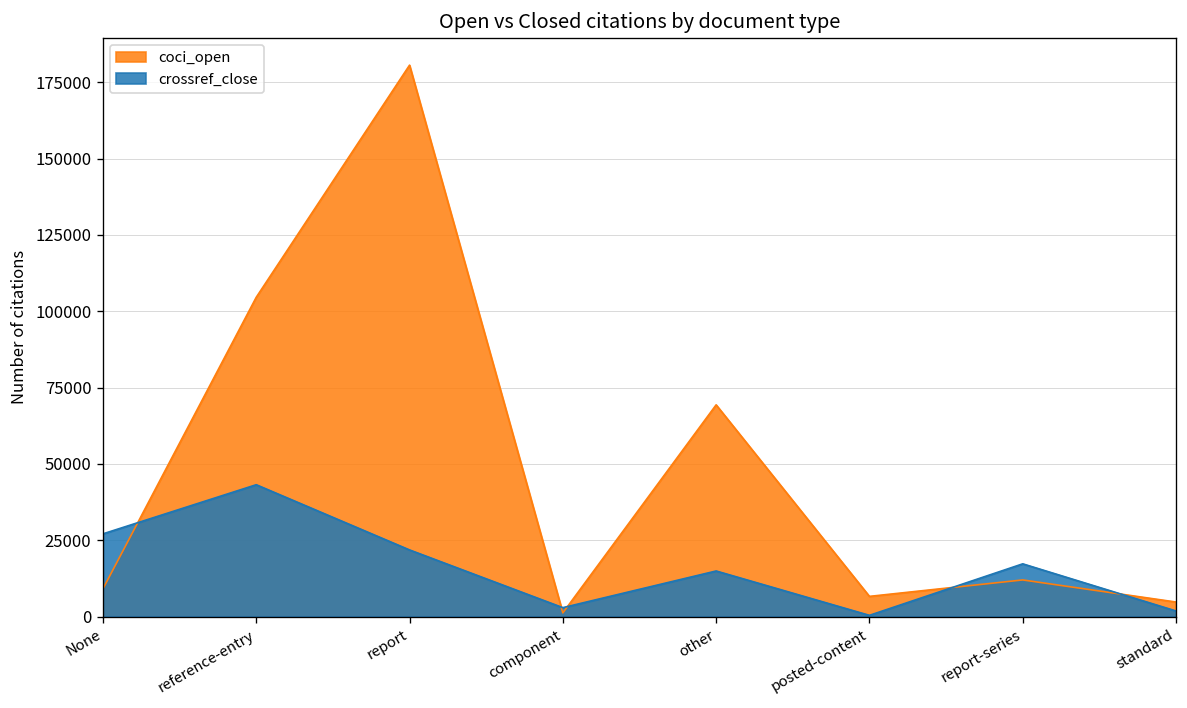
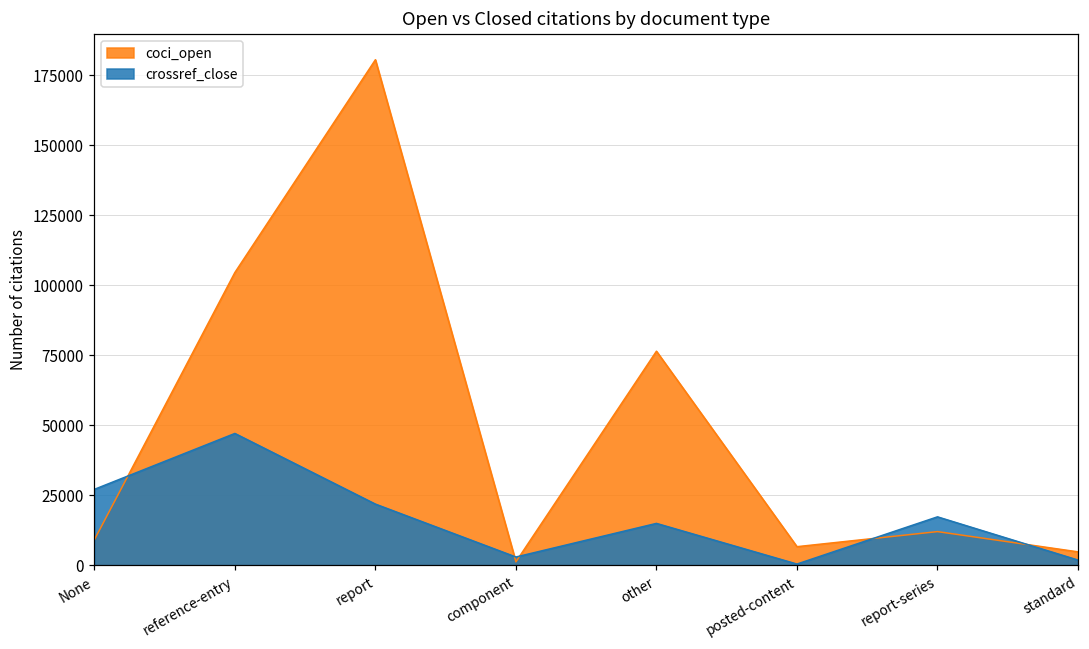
crossref_close, reference-entry: 43000 -> 47000
coci_open, other: 69000 -> 76000
